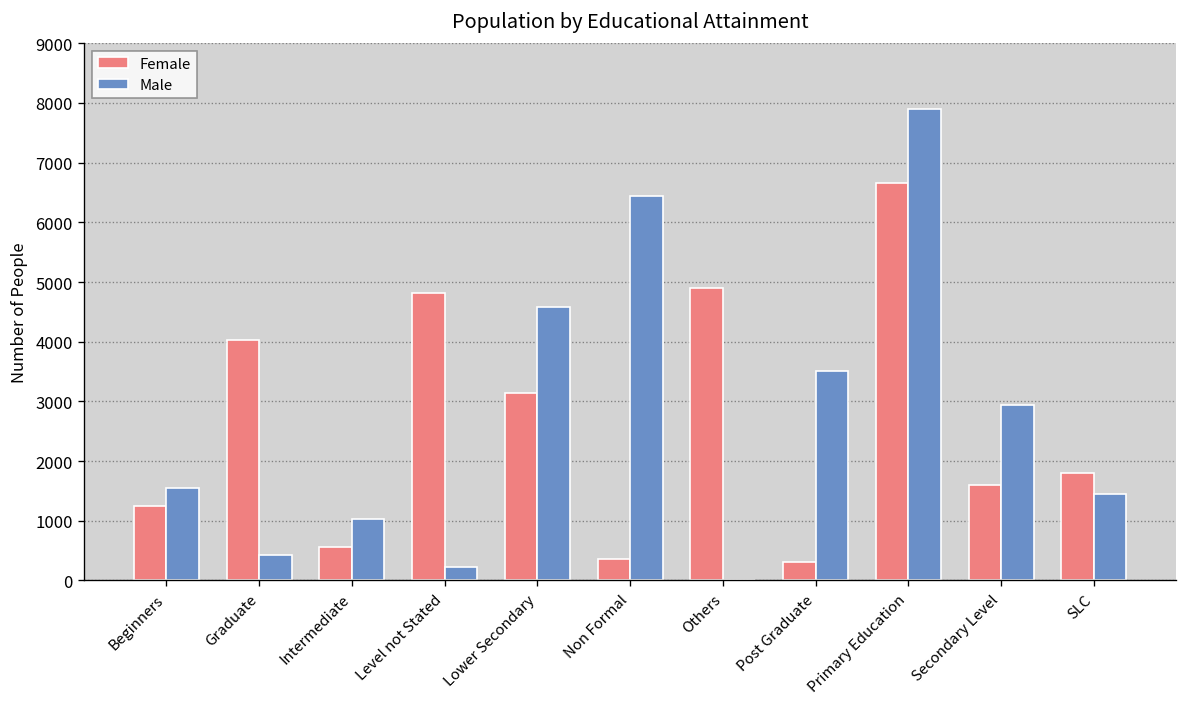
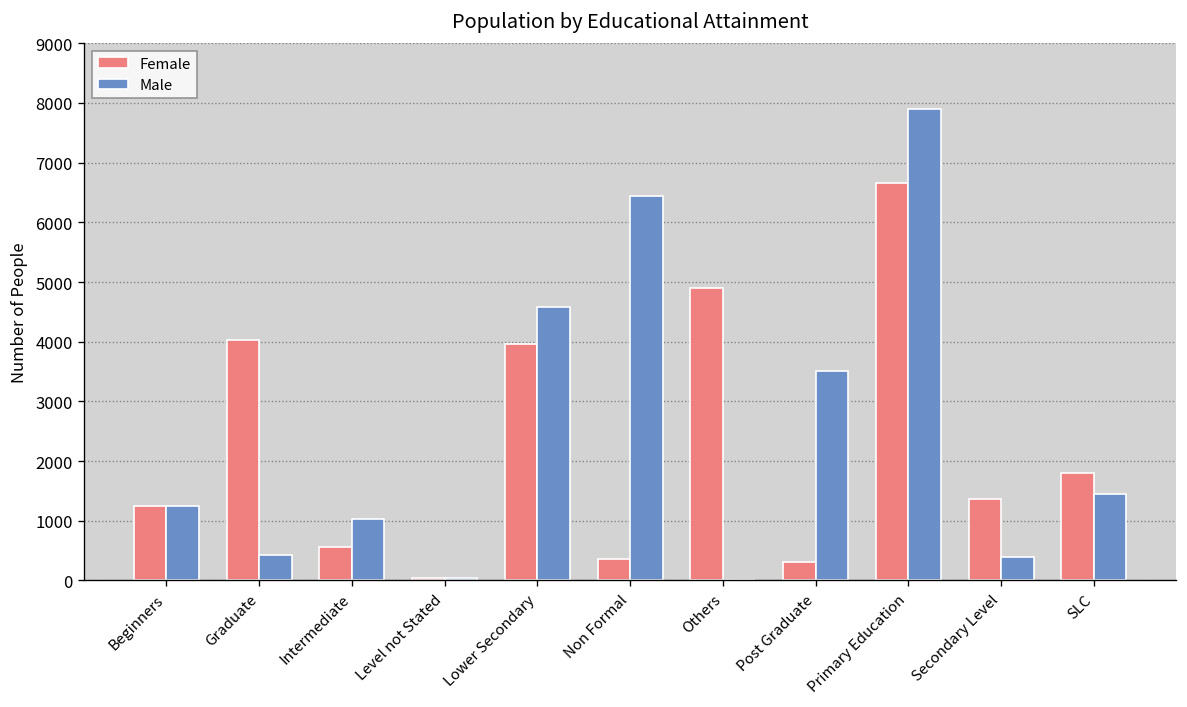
Male, Beginners: 1500 -> 1300
Female, Level not Stated: 4800 -> 0
Male, Level not Stated: 200 -> 0
Female, Lower Secondary: 3100 -> 4000
Female, Secondary Level: 1600 -> 1400
Male, Secondary Level: 2900 -> 400
